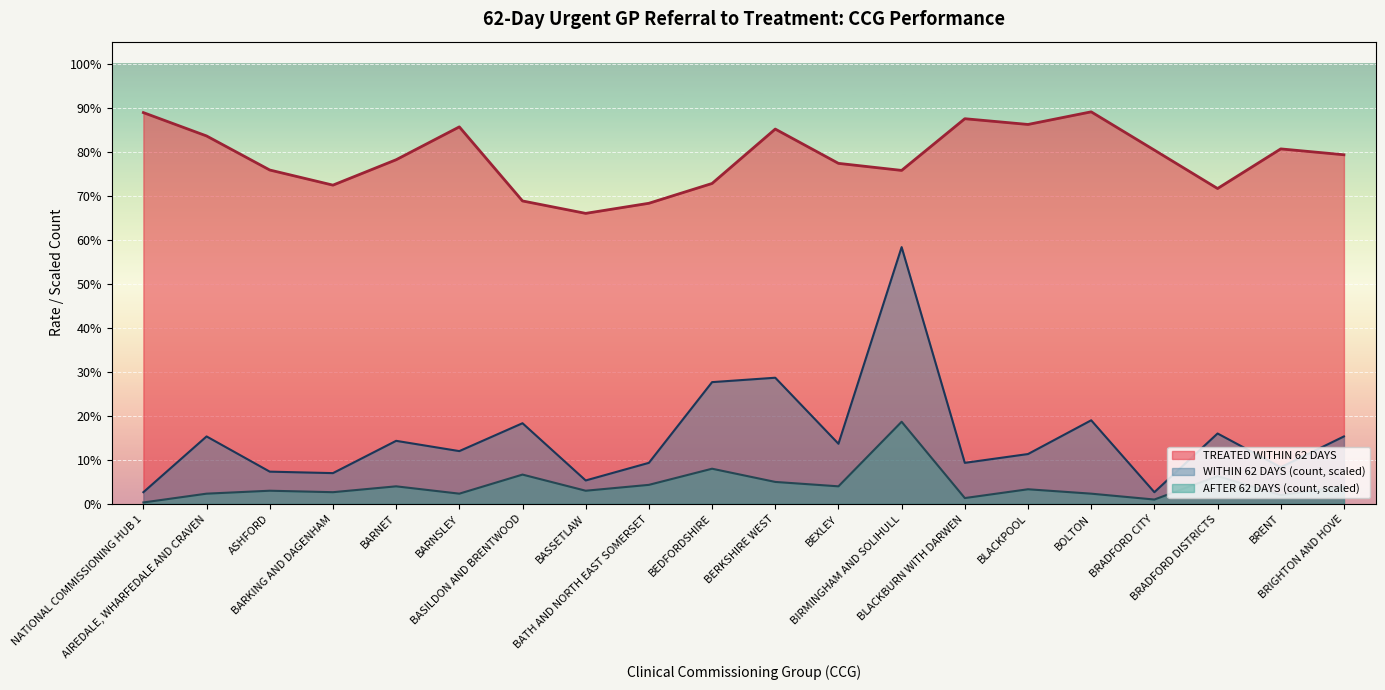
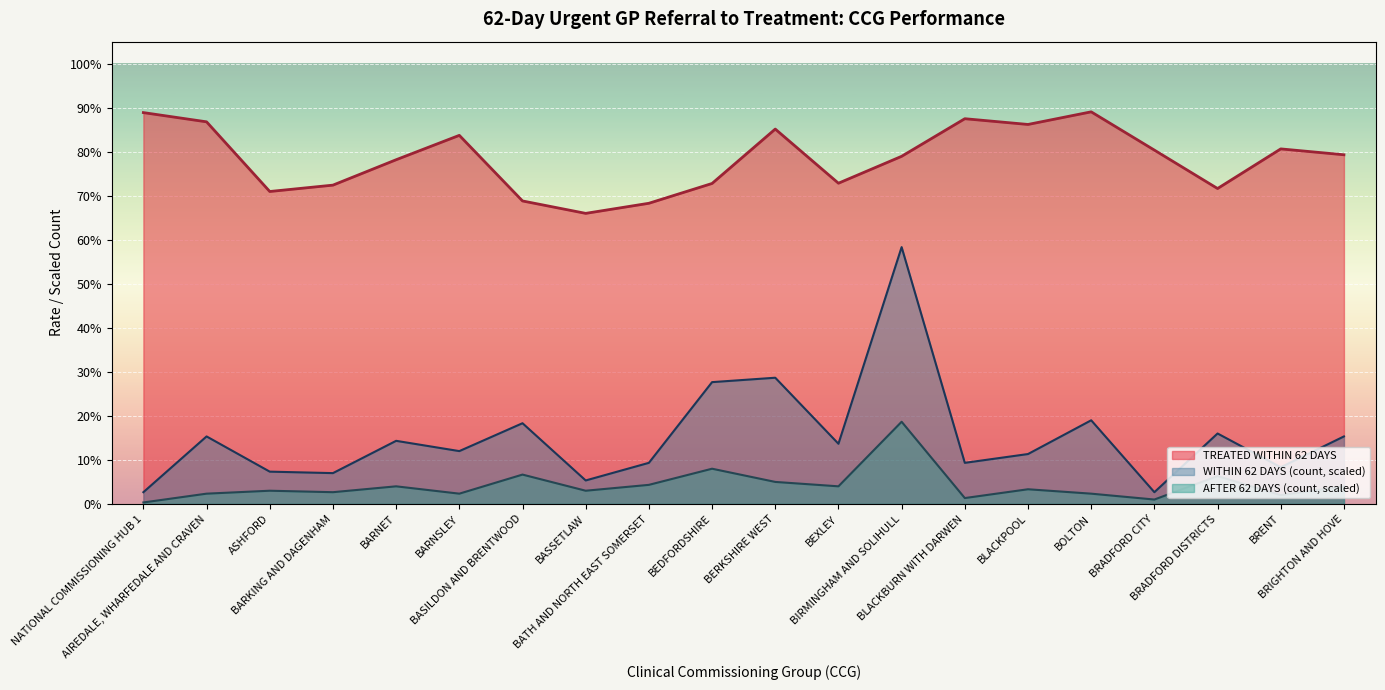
TREATED WITHIN 62 DAYS, AIREDALE, WHARFEDALE AND CRAVEN: 84% -> 87%
TREATED WITHIN 62 DAYS, ASHFORD: 76% -> 71%
TREATED WITHIN 62 DAYS, BARNSLEY: 86% -> 84%
TREATED WITHIN 62 DAYS, BEXLEY: 77% -> 73%
TREATED WITHIN 62 DAYS, BIRMINGHAM AND SOLIHULL: 76% -> 79%
